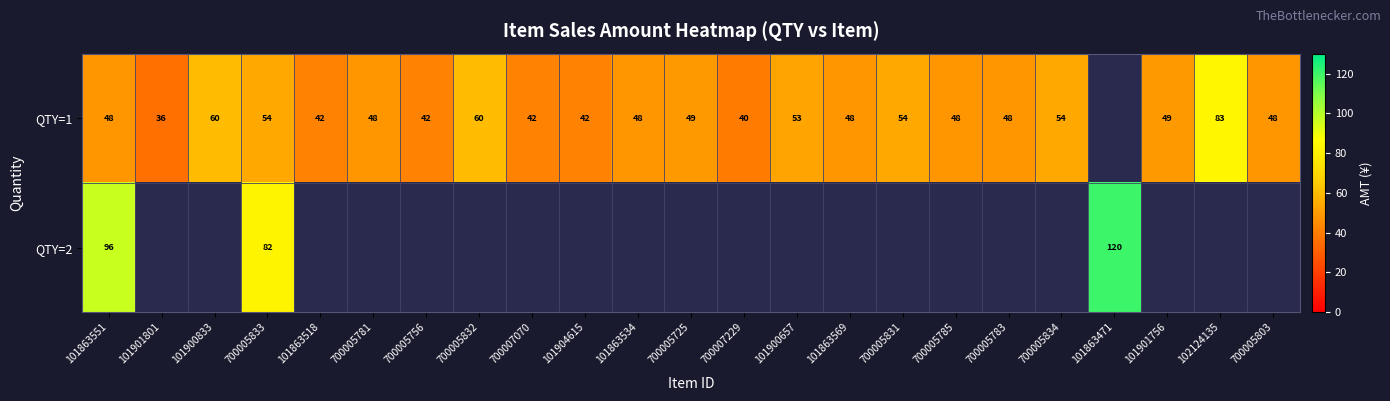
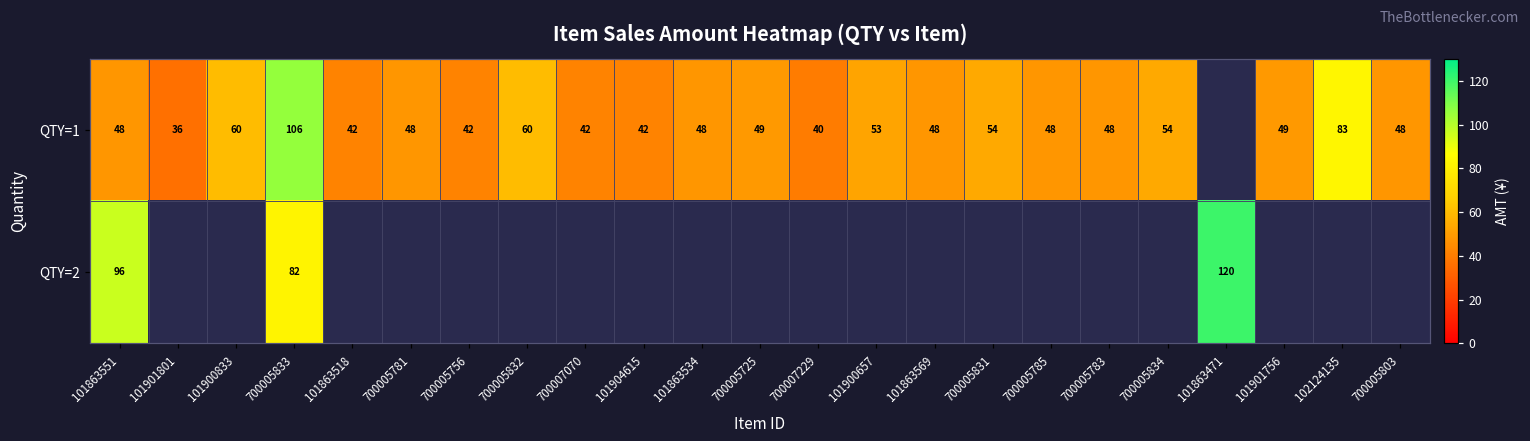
QTY=1, 700005833: 54 -> 106
